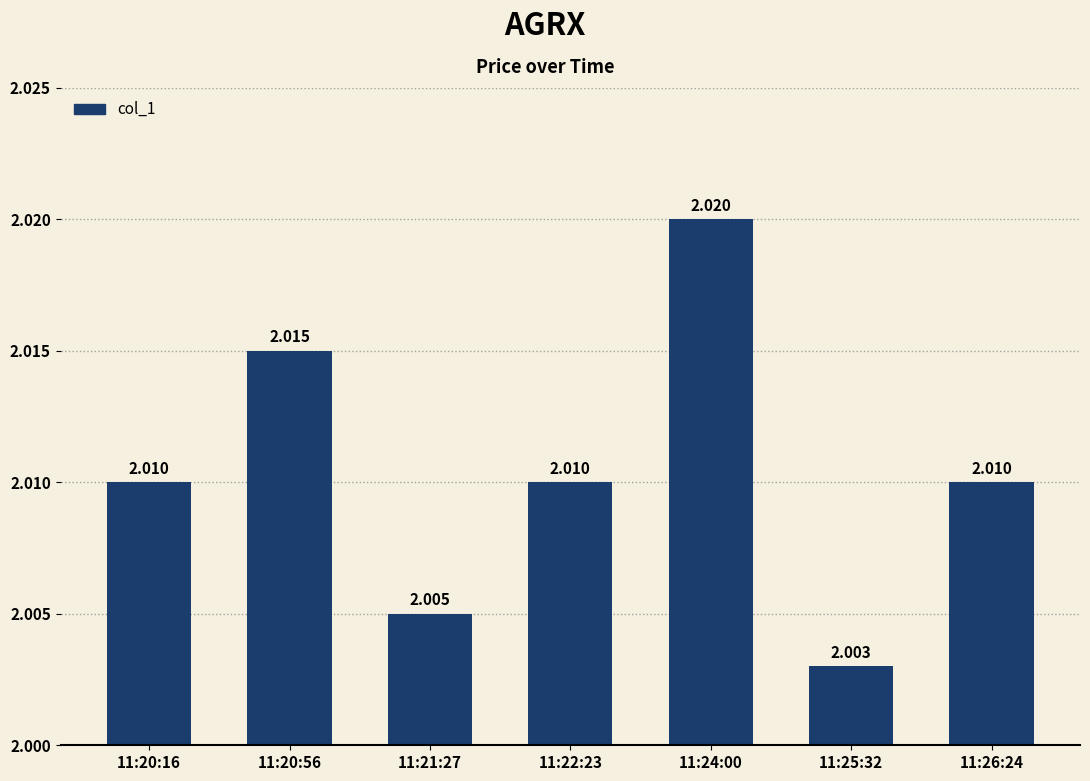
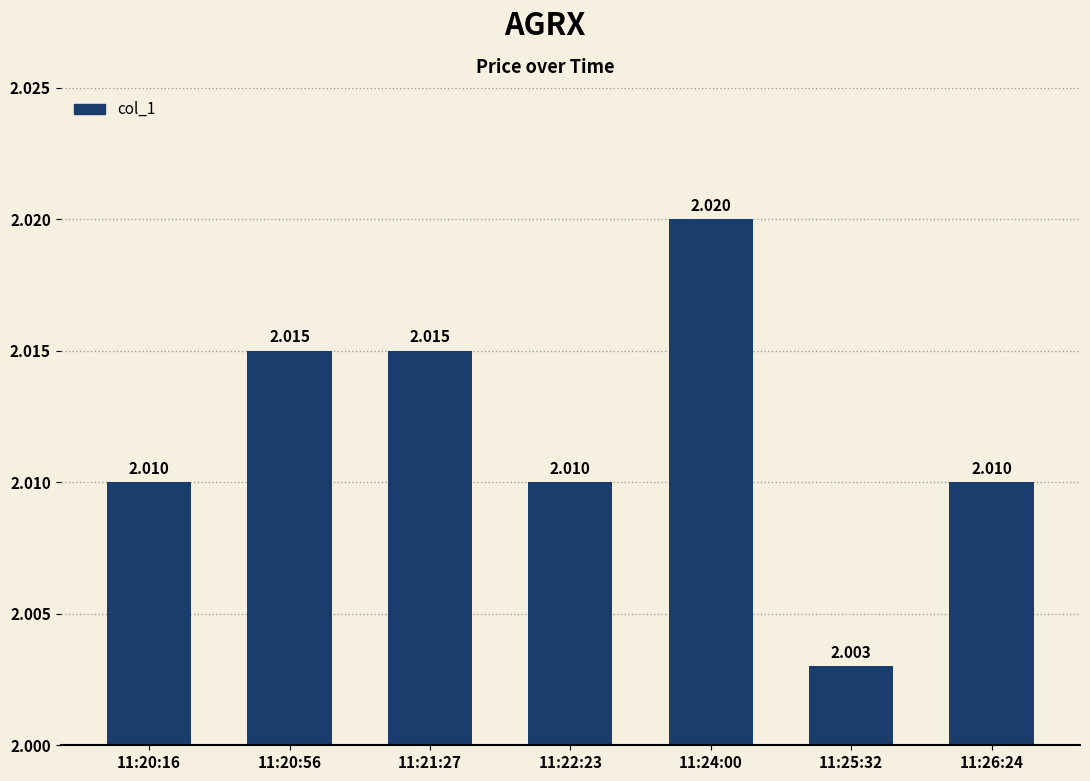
11:21:27: 2.005 -> 2.015
